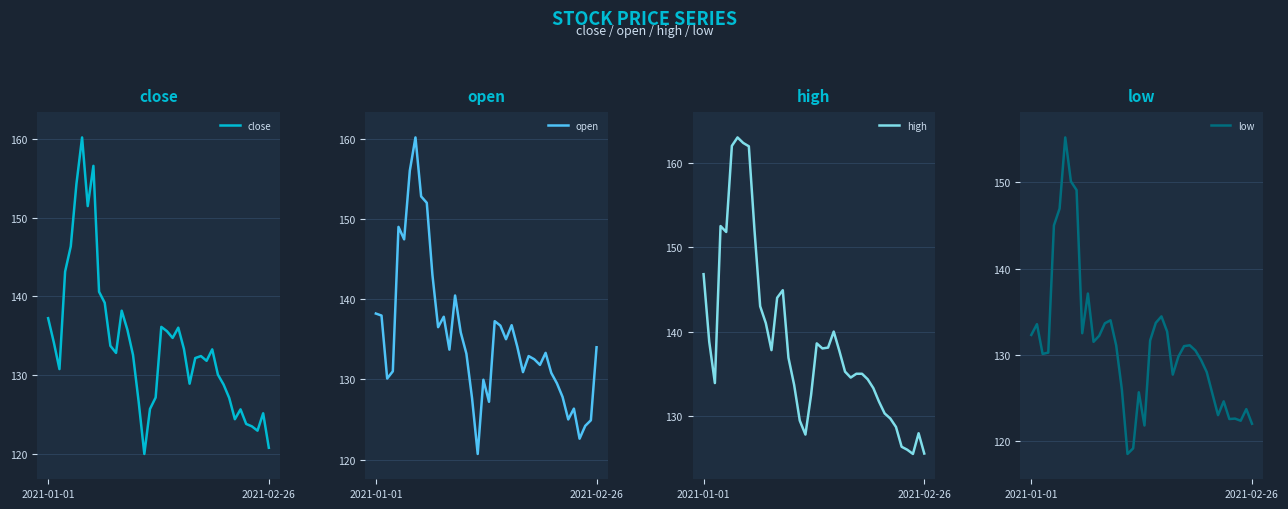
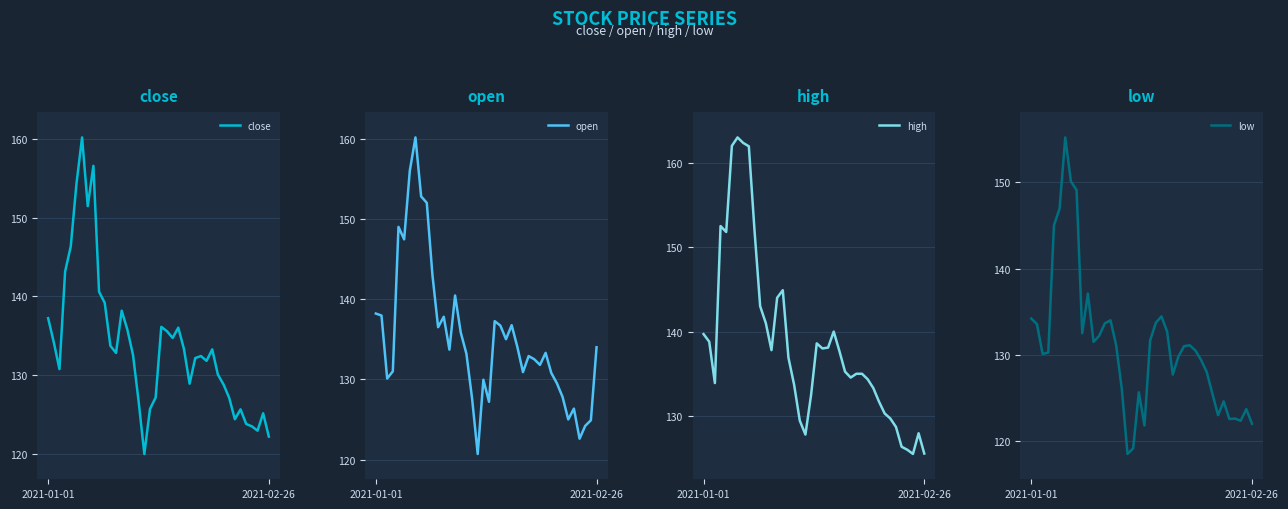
close, 2021-02-26: 121 -> 122
high, 2021-01-01: 147 -> 140
low, 2021-01-01: 132 -> 134
